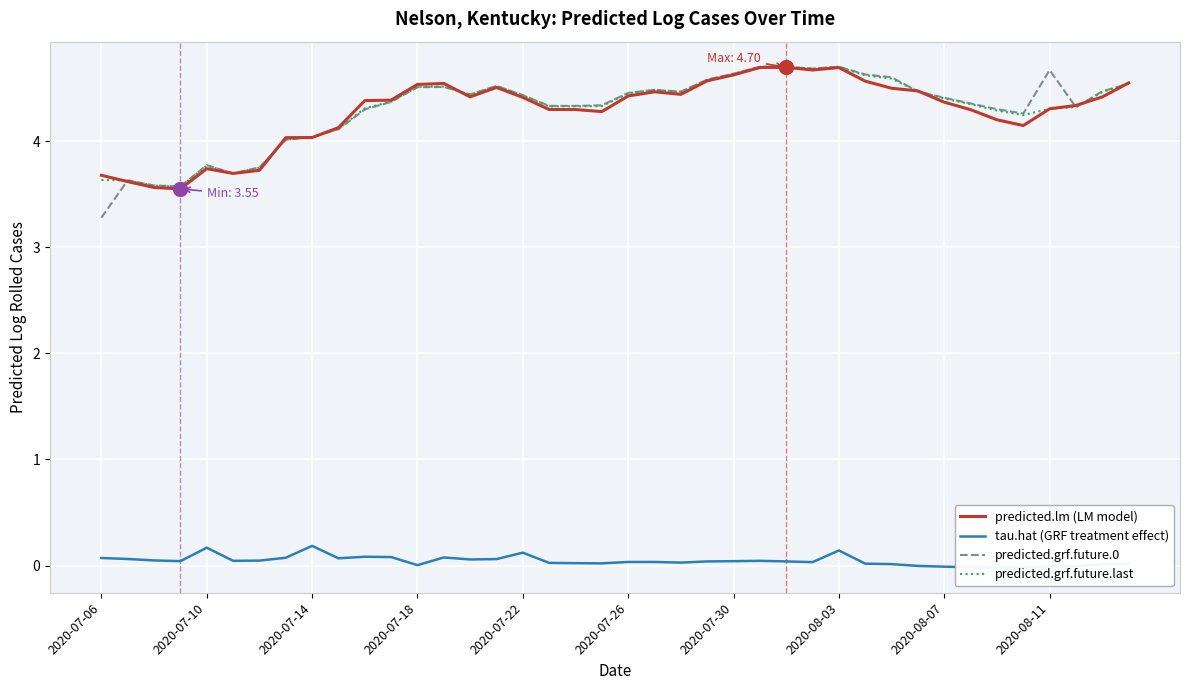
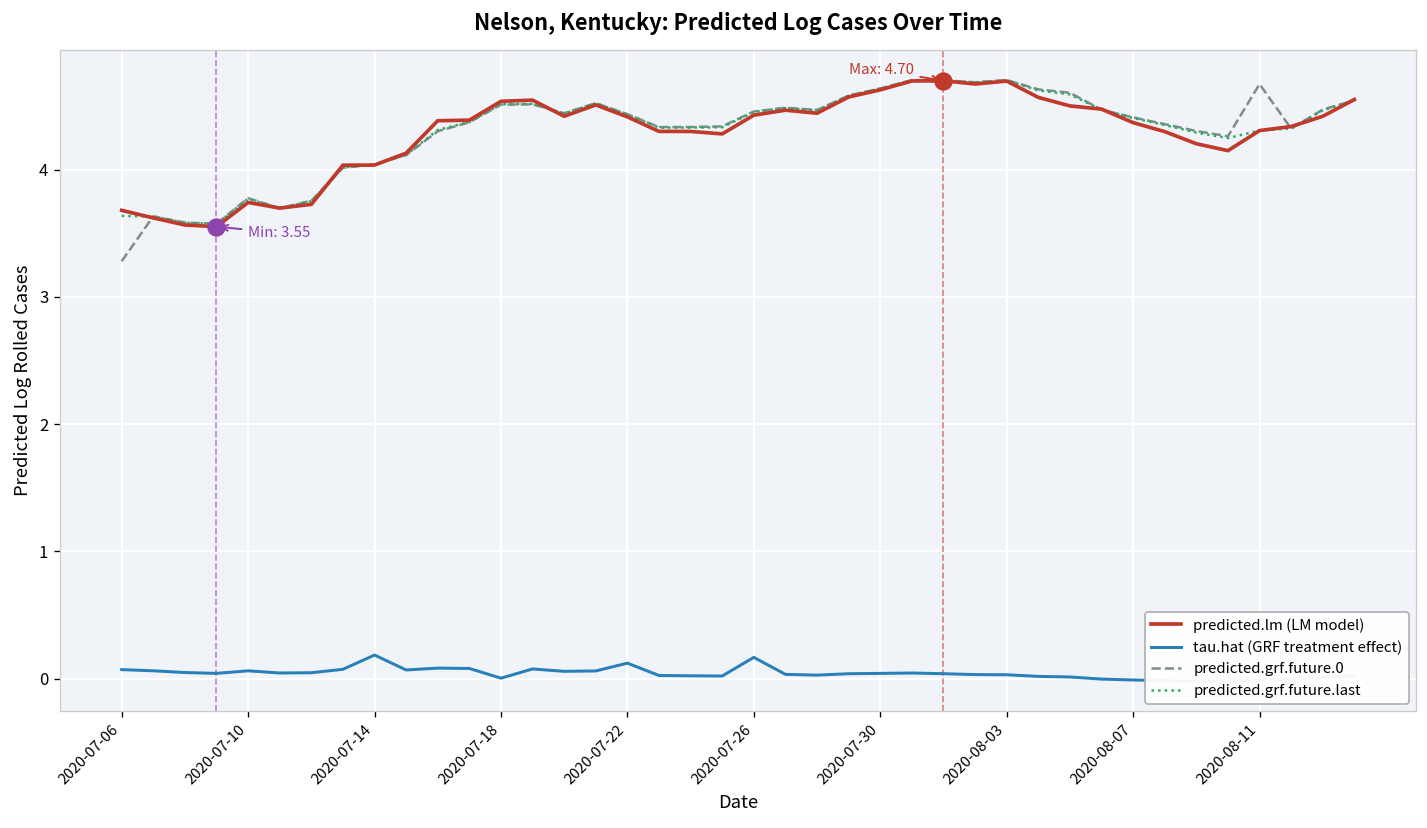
tau.hat (GRF treatment effect), 2020-07-10: 0.17 -> 0.06
tau.hat (GRF treatment effect), 2020-07-26: 0.03 -> 0.17
tau.hat (GRF treatment effect), 2020-08-03: 0.14 -> 0.03
